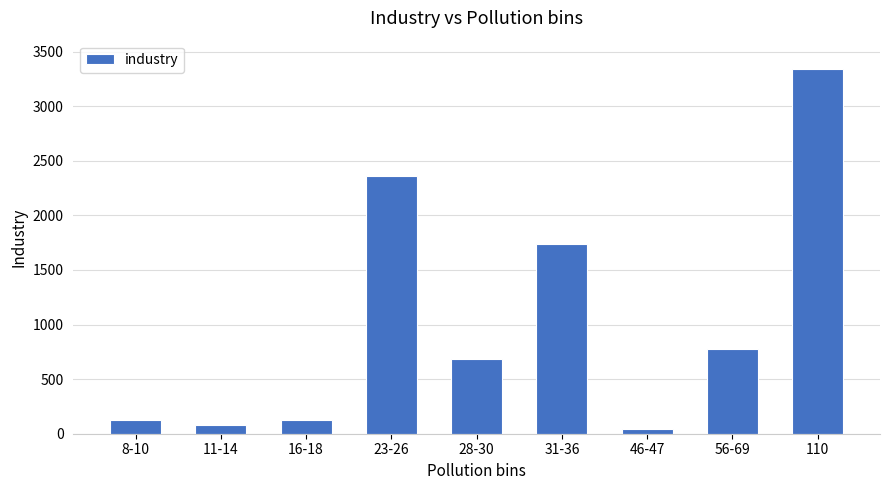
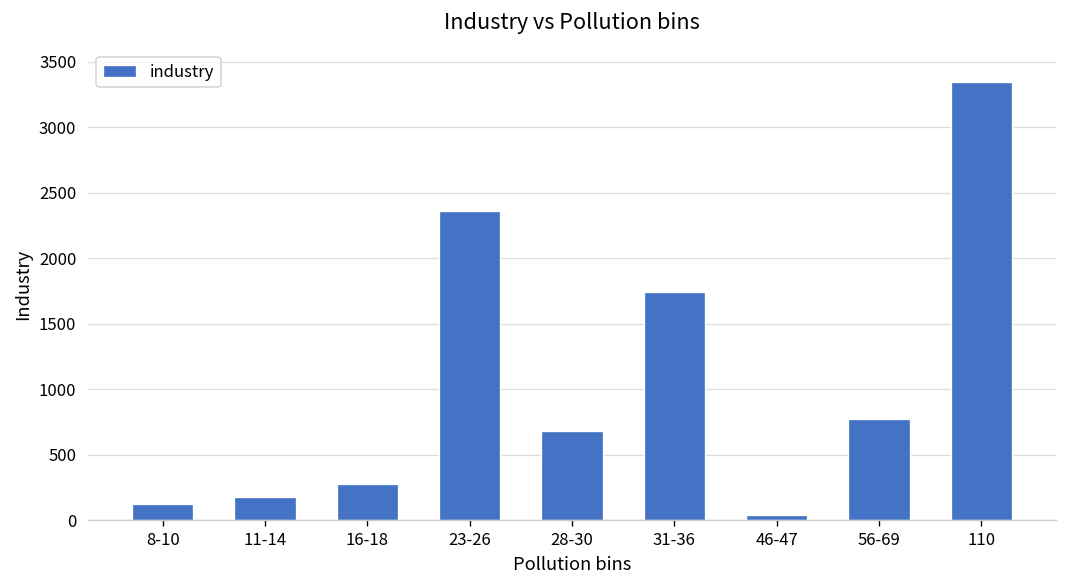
11-14: 80 -> 180
16-18: 120 -> 280
